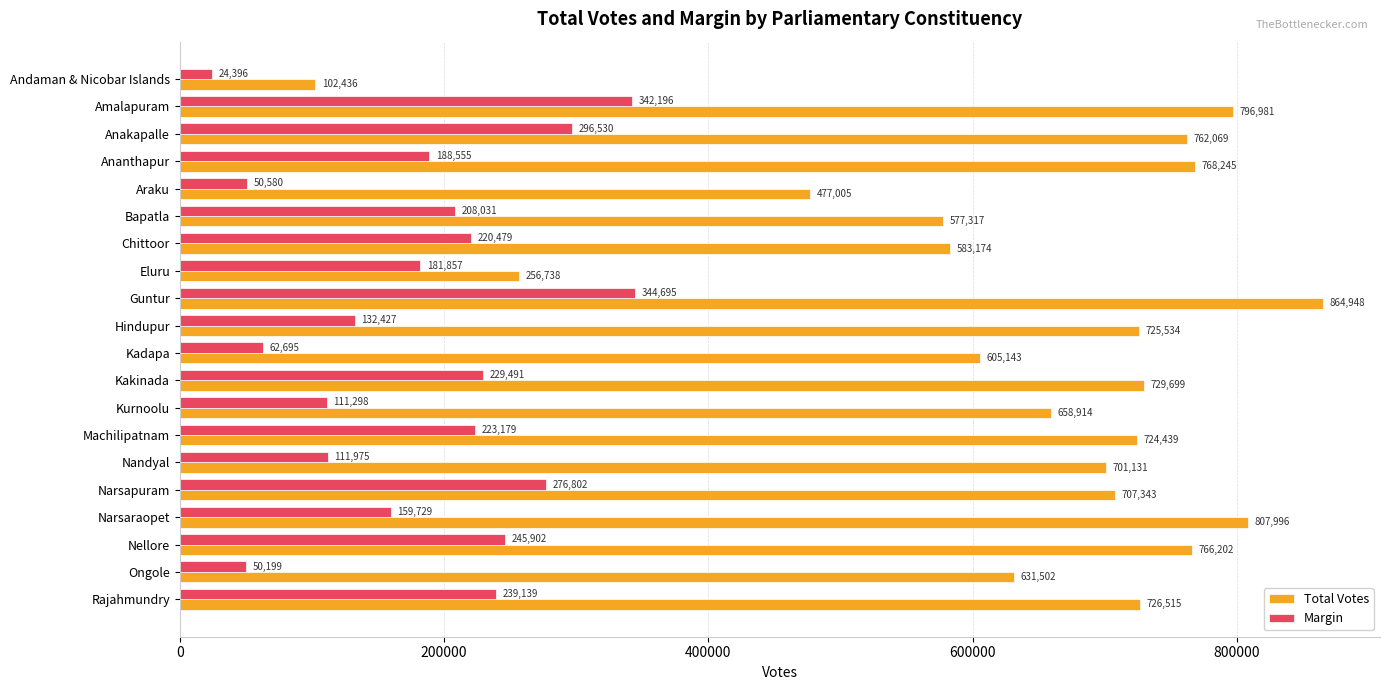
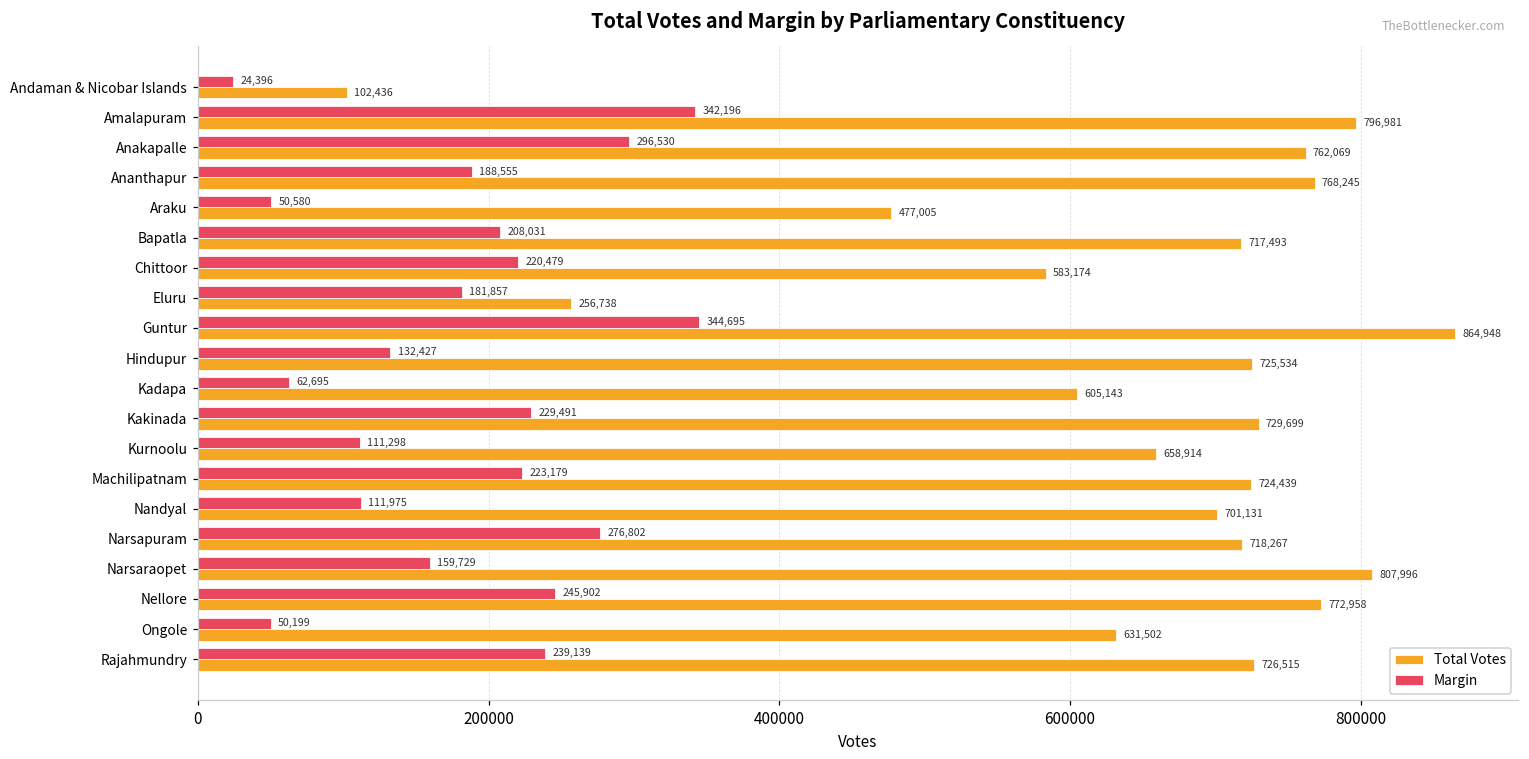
Total Votes, Bapatla: 577,317 -> 717,493
Total Votes, Narsapuram: 707,343 -> 718,267
Total Votes, Nellore: 766,202 -> 772,958
